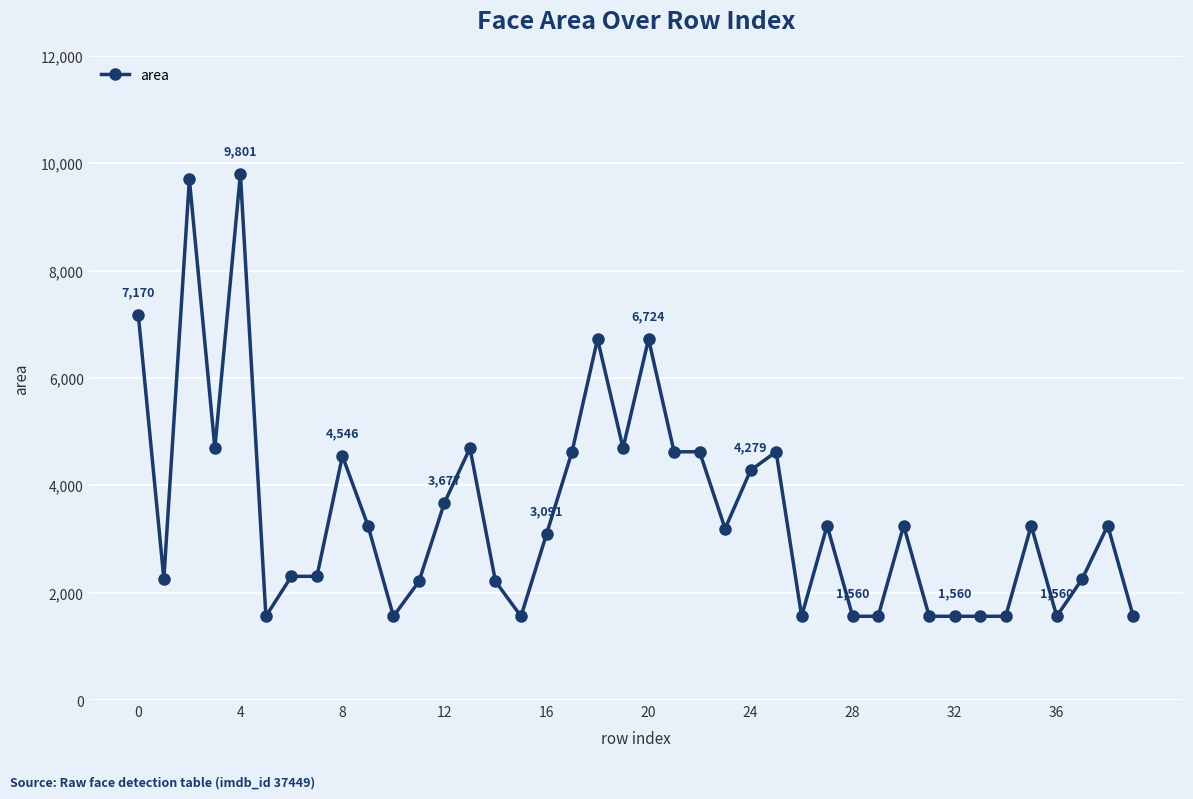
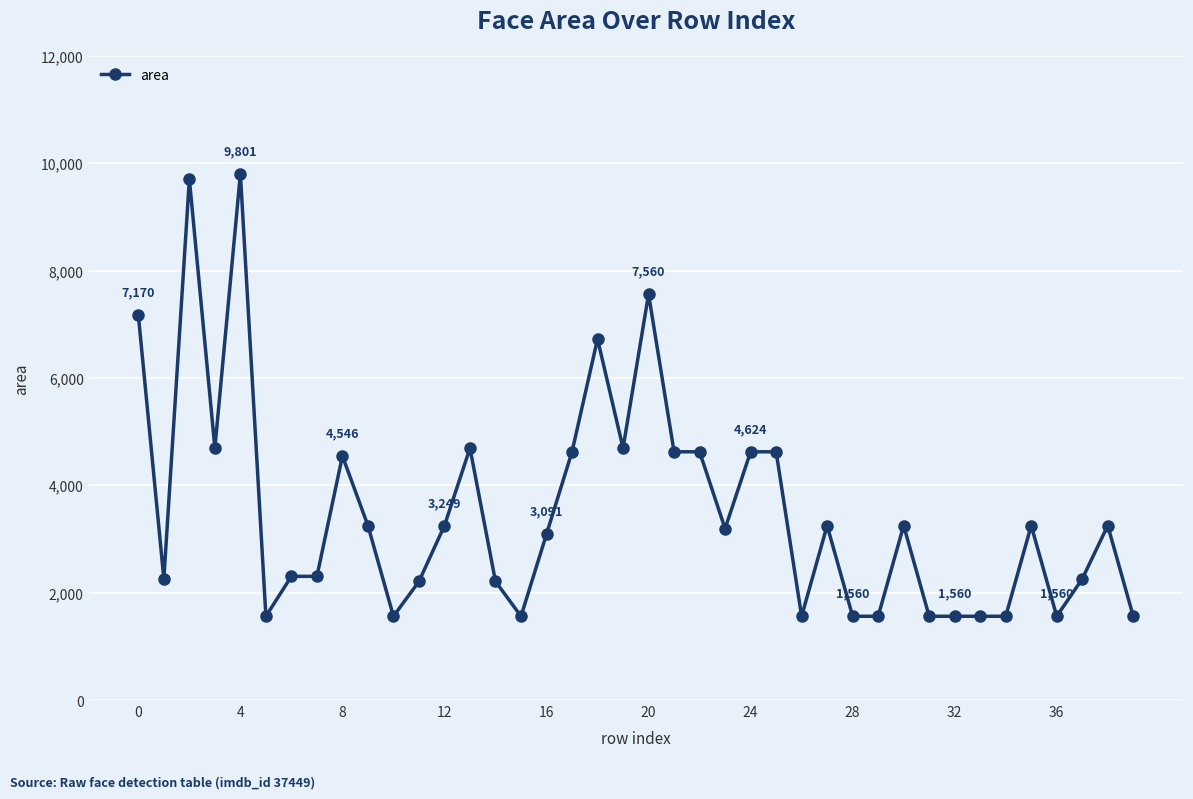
12: 3,677 -> 3,249
20: 6,724 -> 7,560
24: 4,279 -> 4,624
